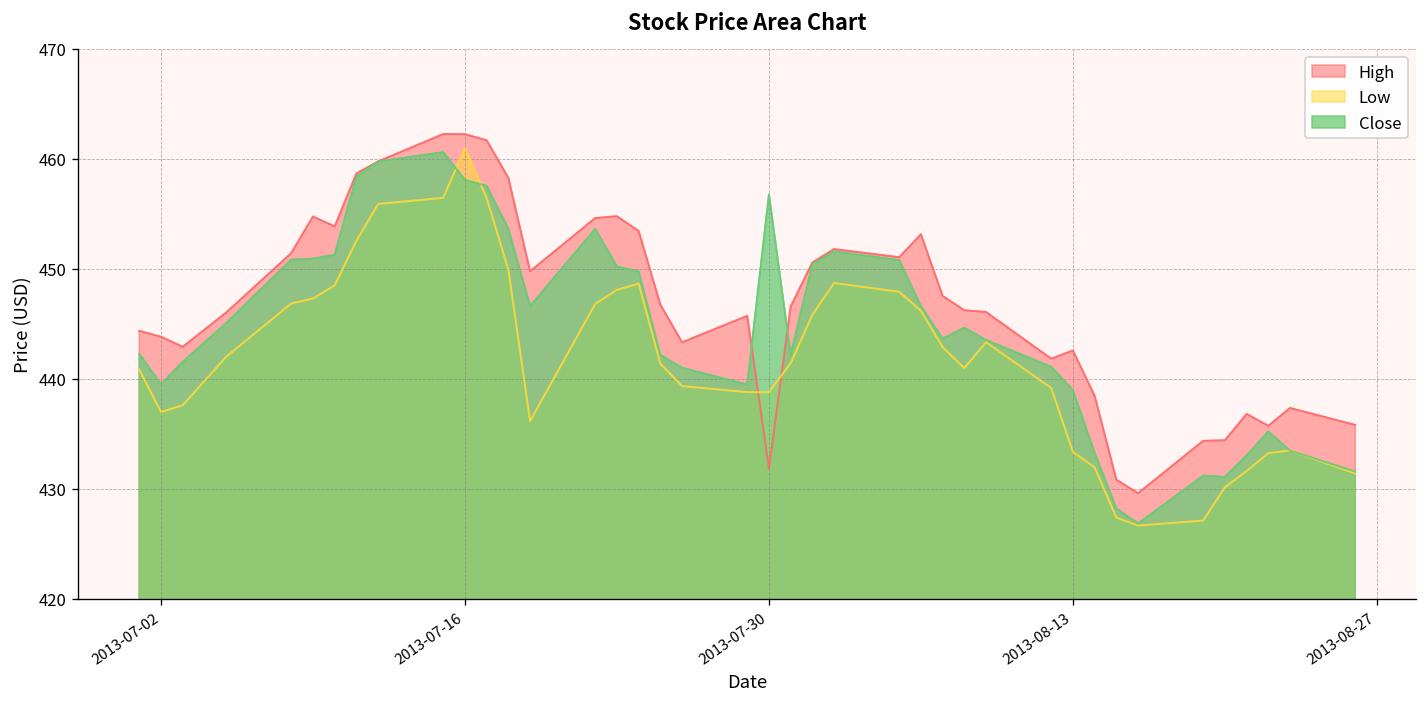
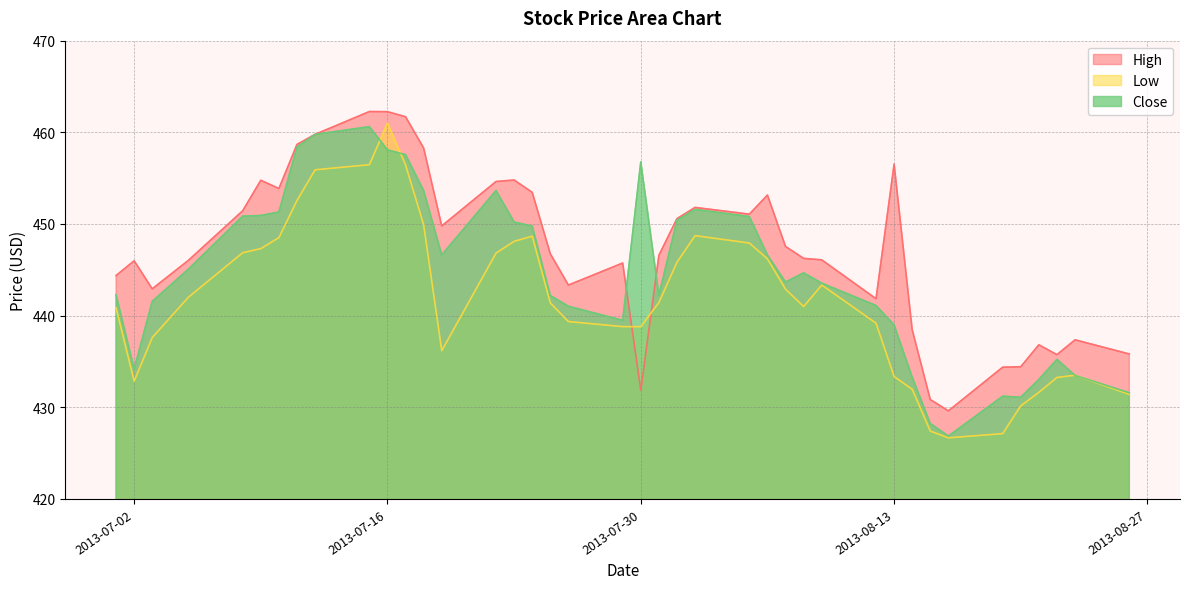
High, 2013-07-02: 444 -> 446
Low, 2013-07-02: 437 -> 433
Close, 2013-07-02: 440 -> 434
High, 2013-08-13: 443 -> 457
